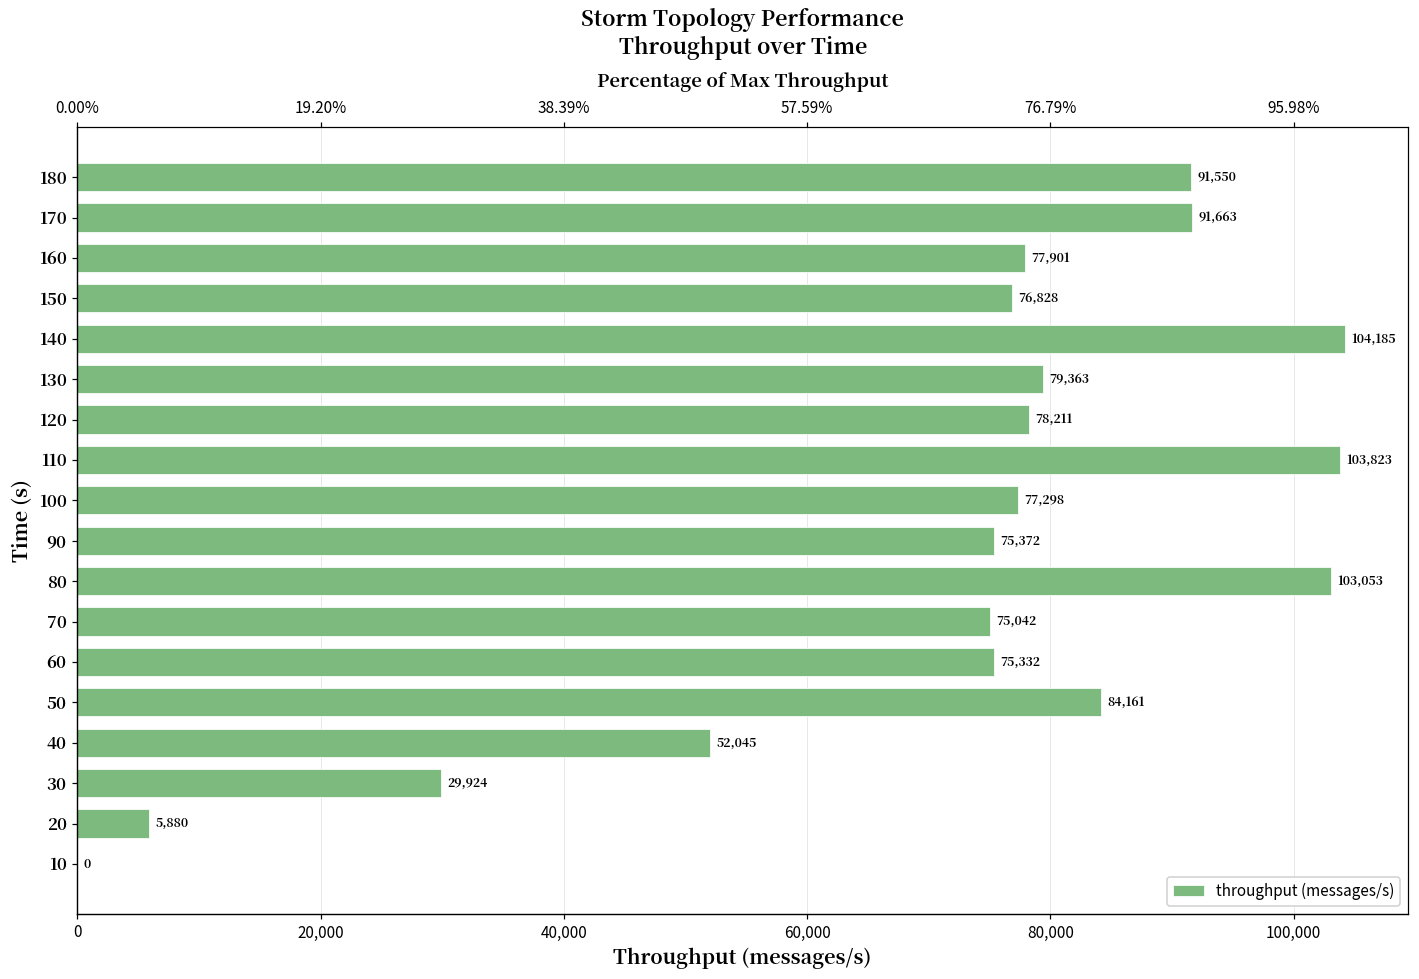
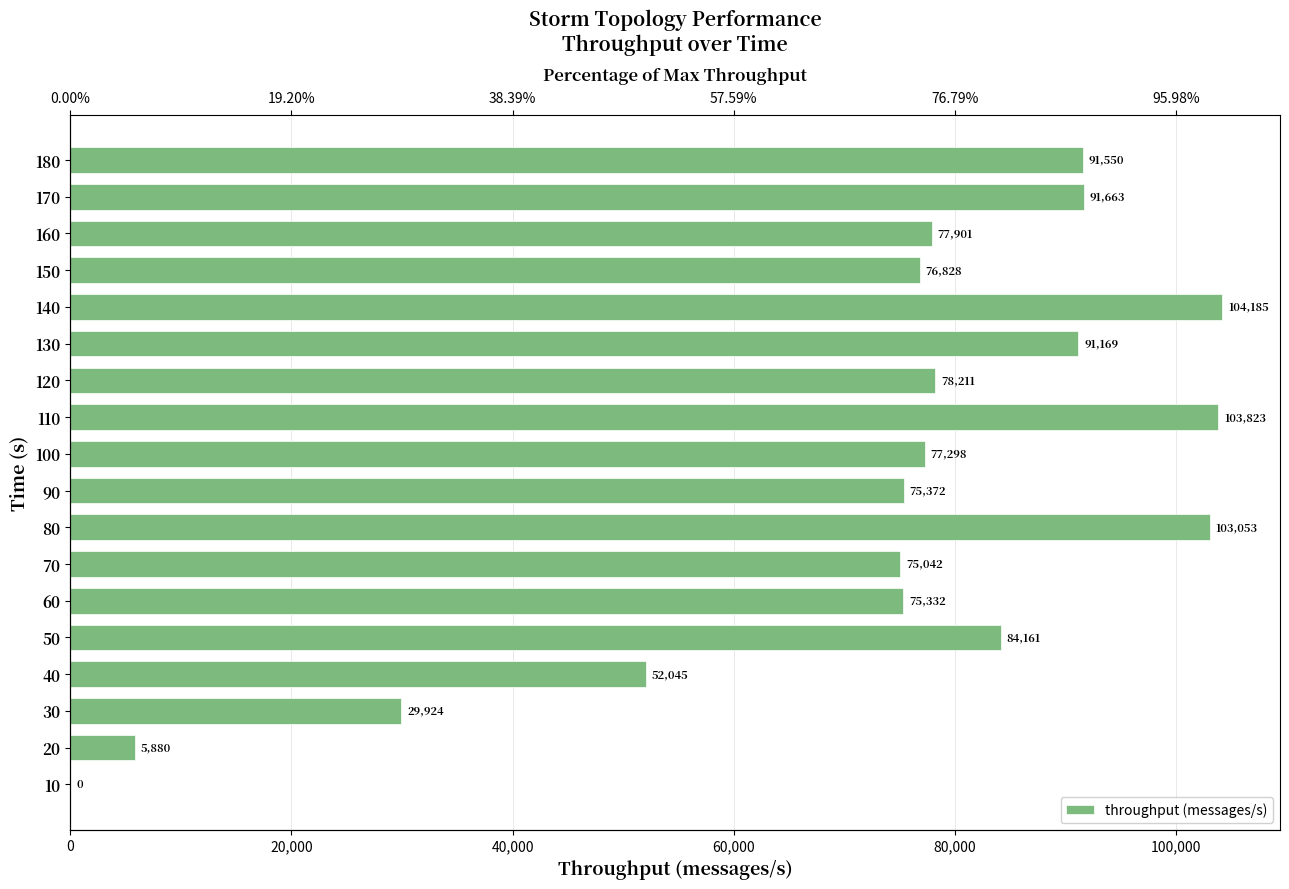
130: 79,363 -> 91,169
